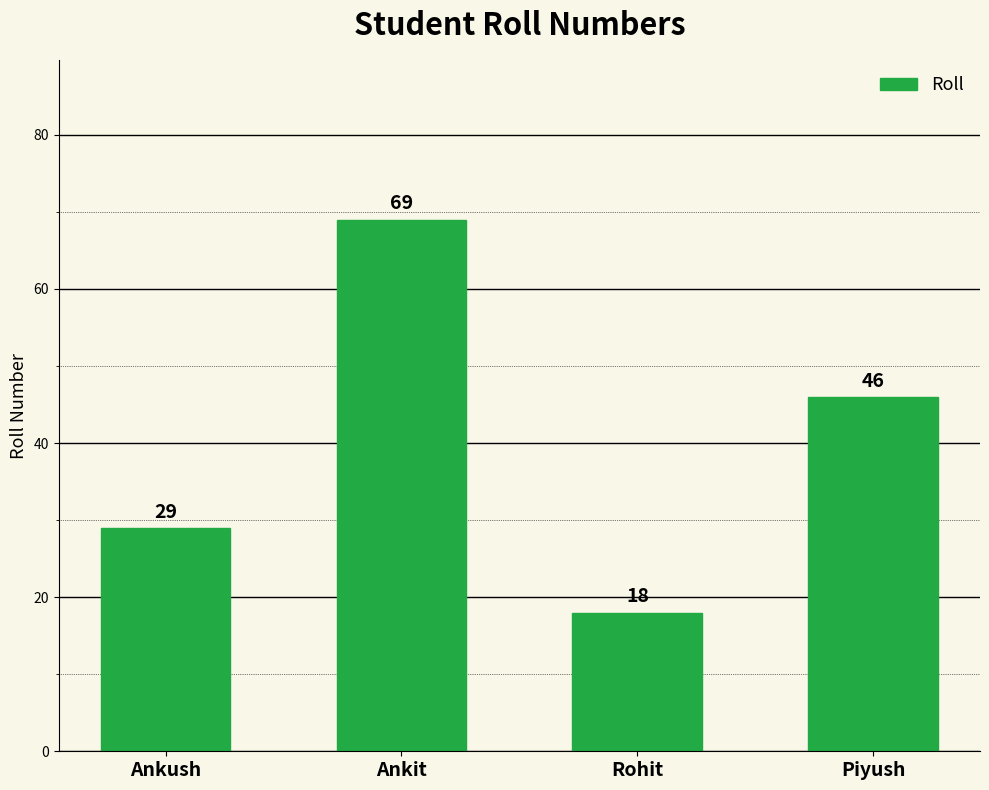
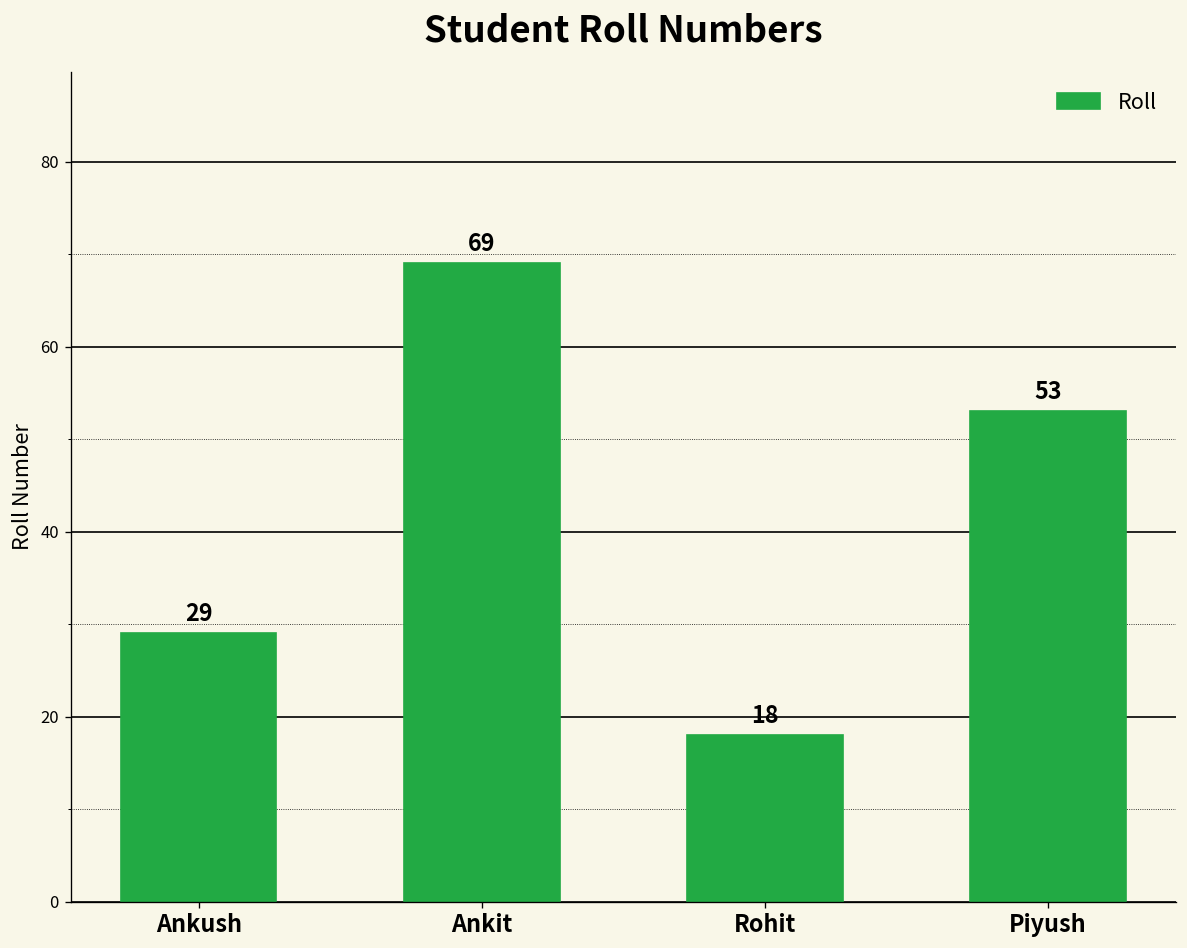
Piyush: 46 -> 53
